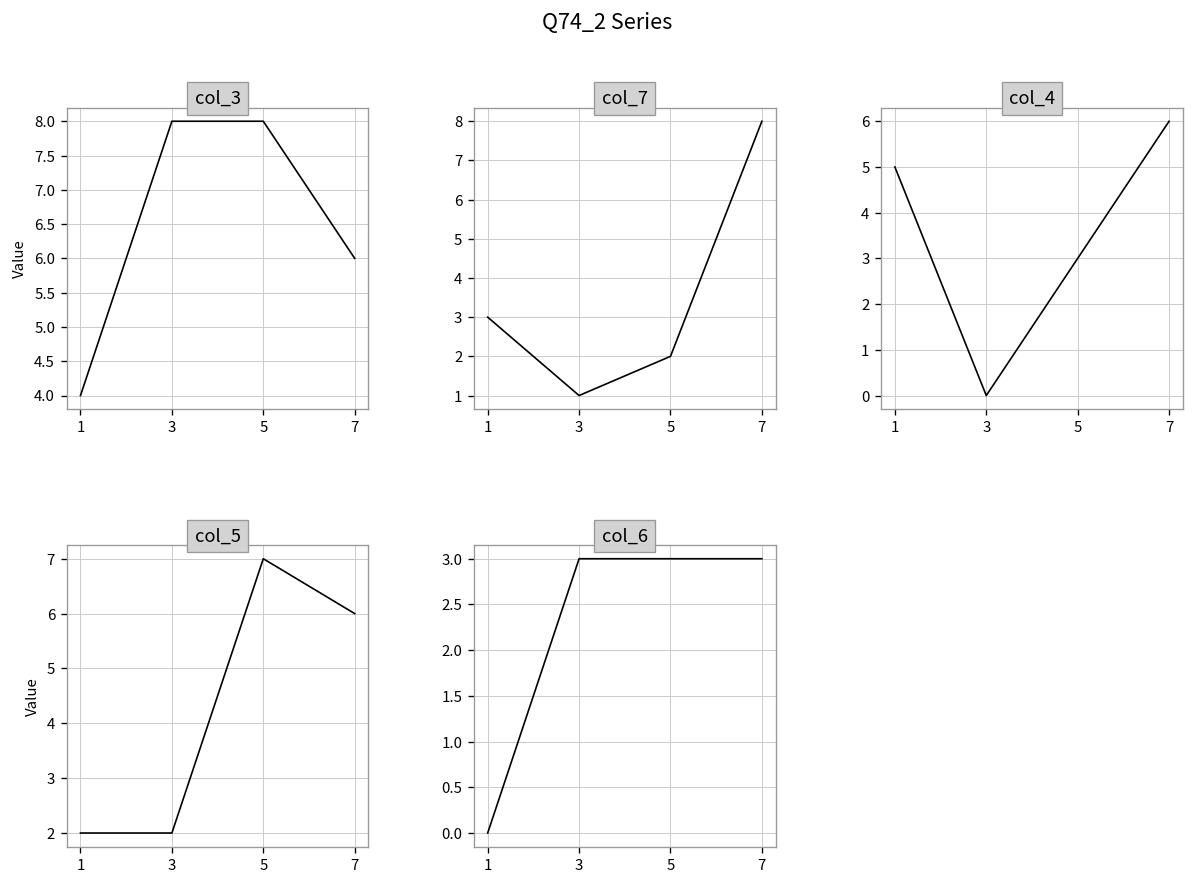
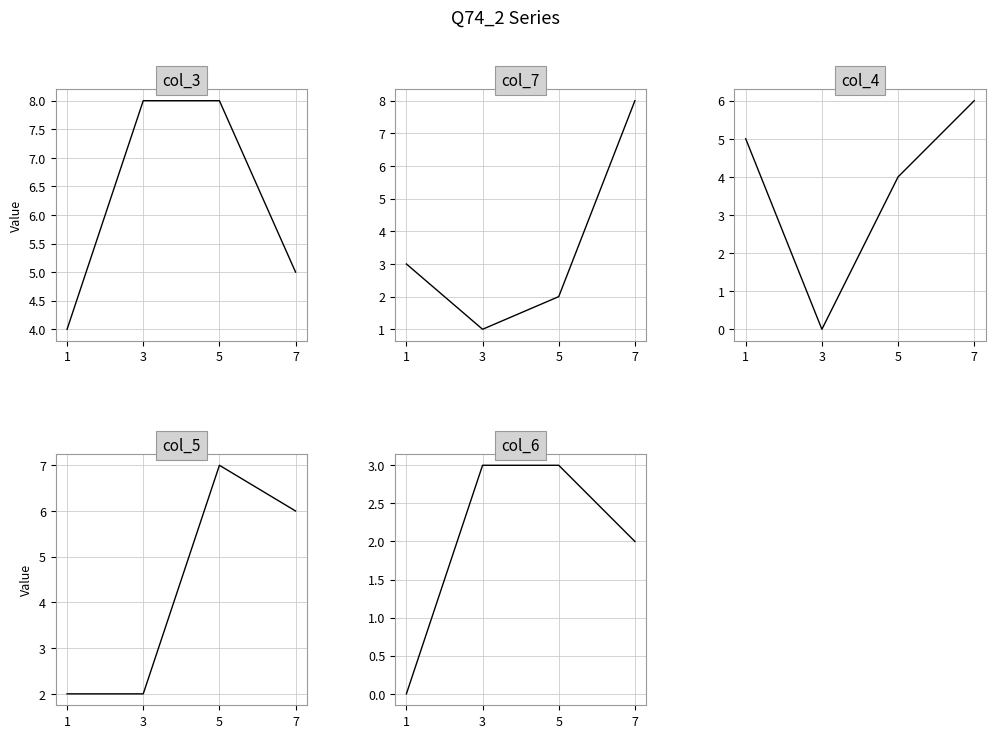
col_3, 7: 6 -> 5
col_4, 5: 3 -> 4
col_6, 7: 3 -> 2
